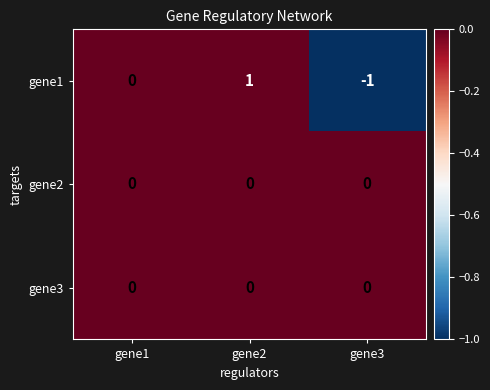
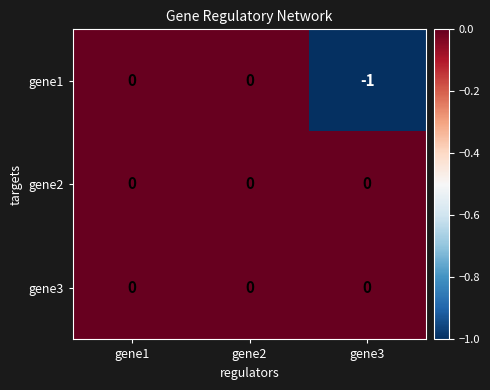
gene1, gene2: 1 -> 0
